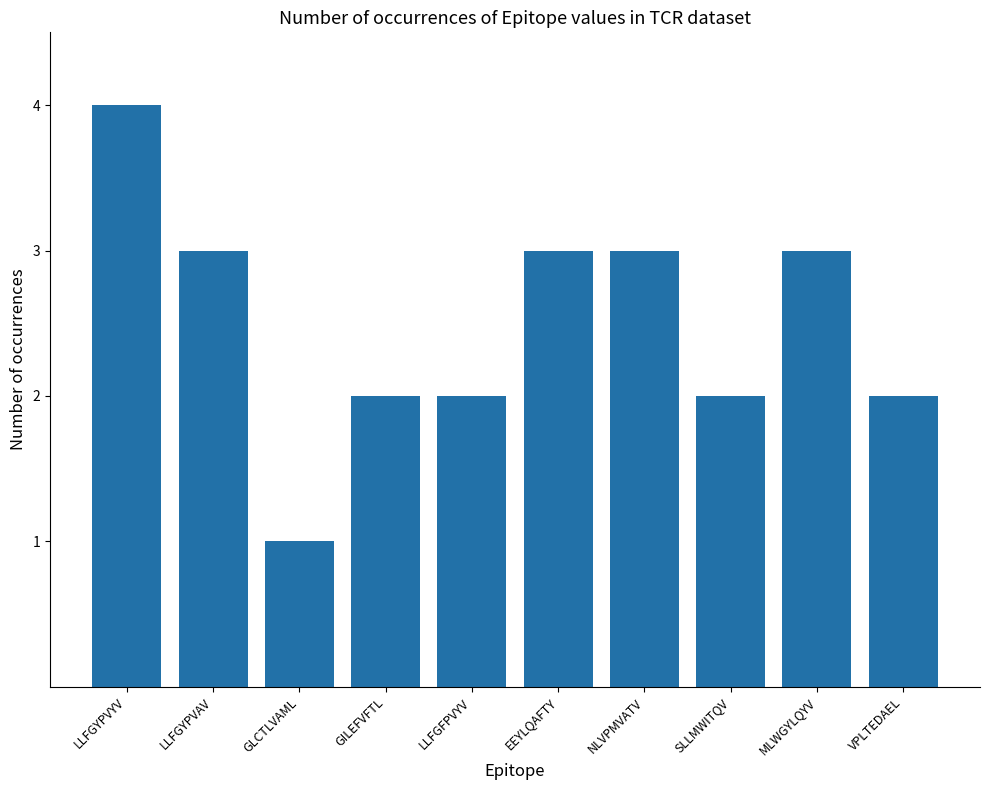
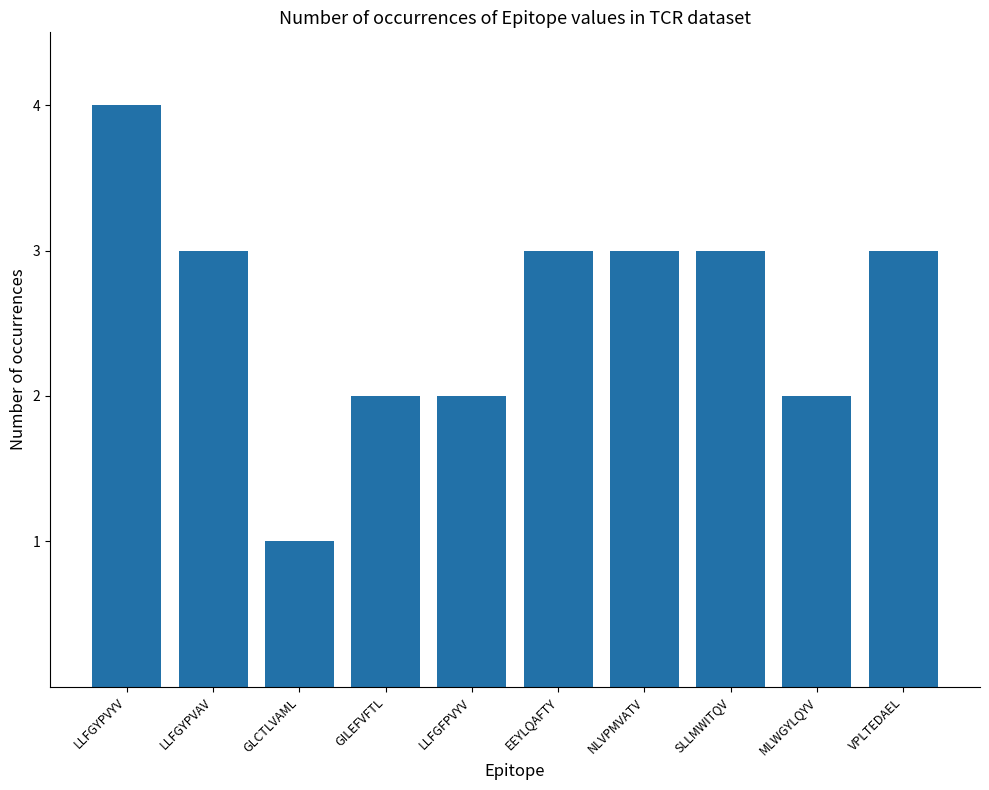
SLLMWITQV: 2 -> 3
MLWGYLQYV: 3 -> 2
VPLTEDAEL: 2 -> 3
